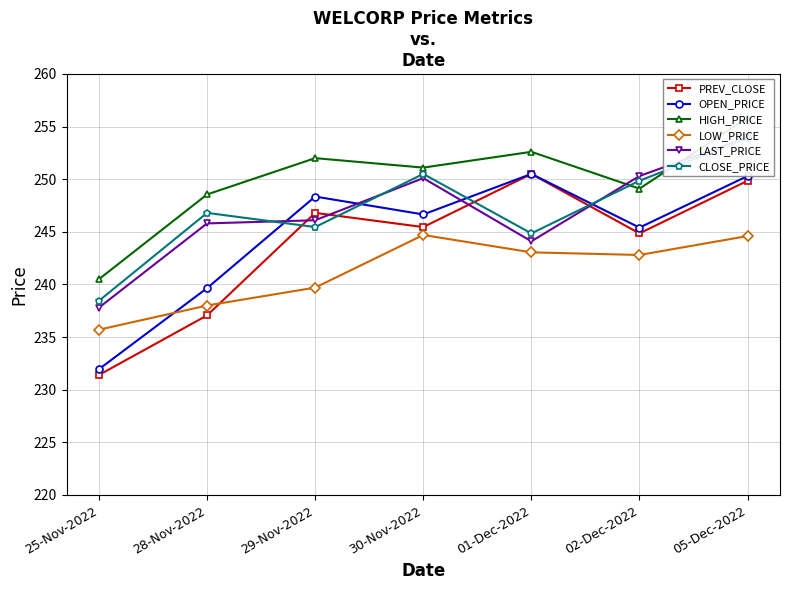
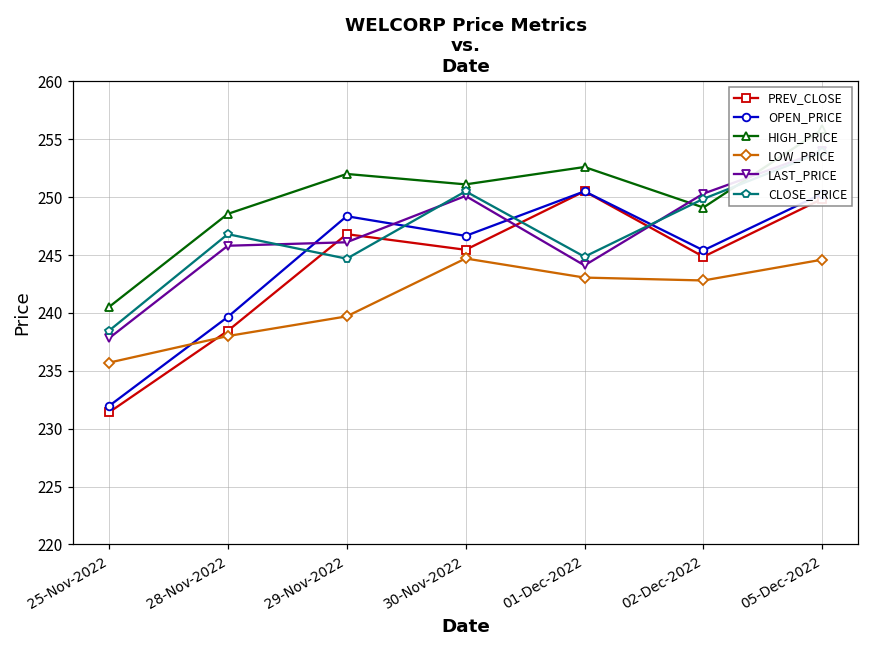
PREV_CLOSE, 28-Nov-2022: 237.1 -> 238.5
CLOSE_PRICE, 29-Nov-2022: 245.5 -> 244.7
